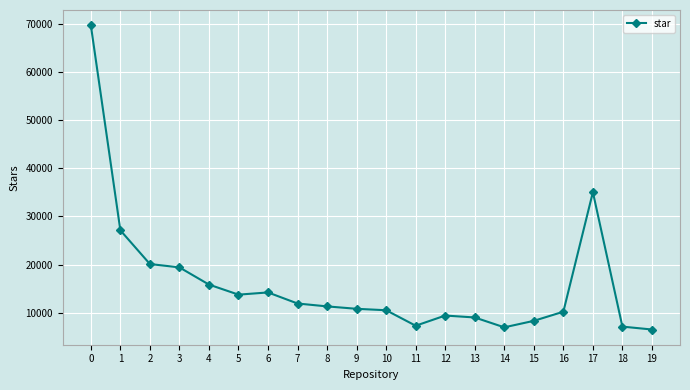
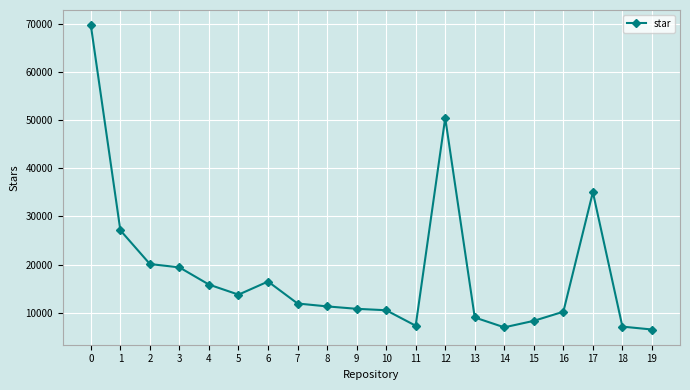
6: 14000 -> 16000
12: 9000 -> 50000
